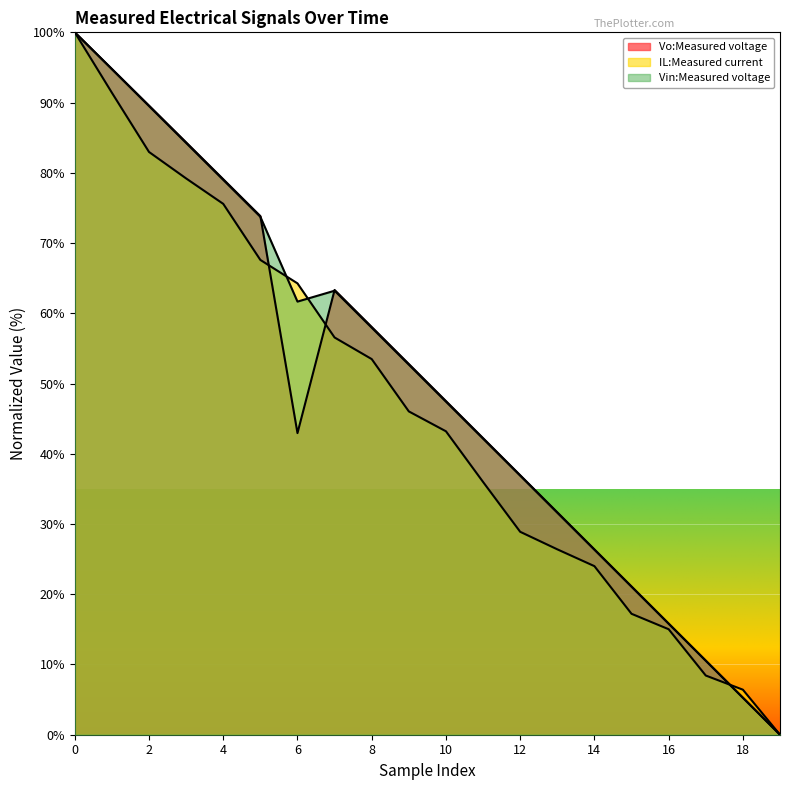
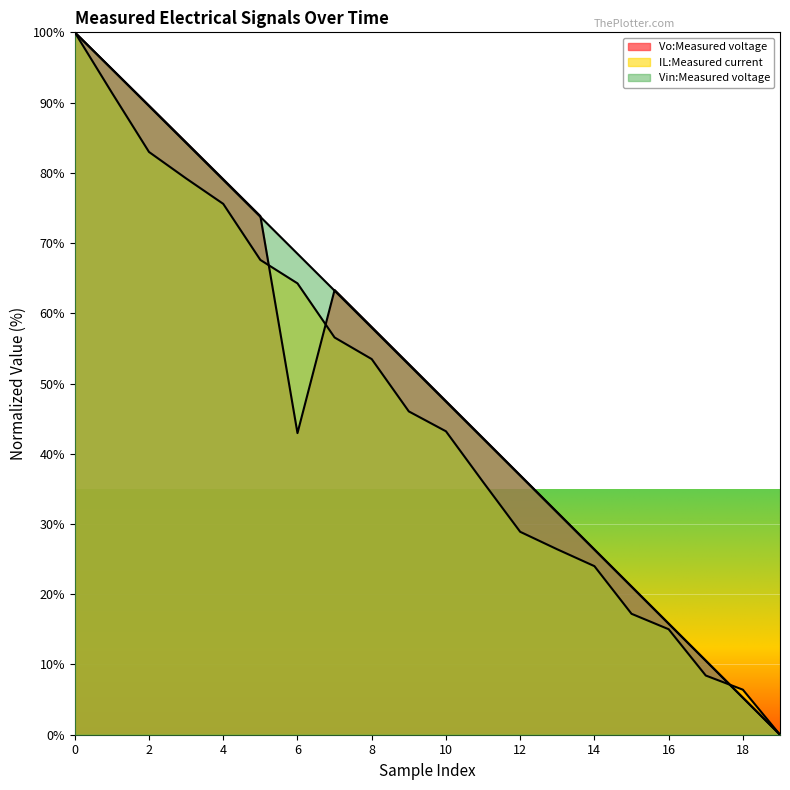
Vin:Measured voltage, 6: 62% -> 68%
